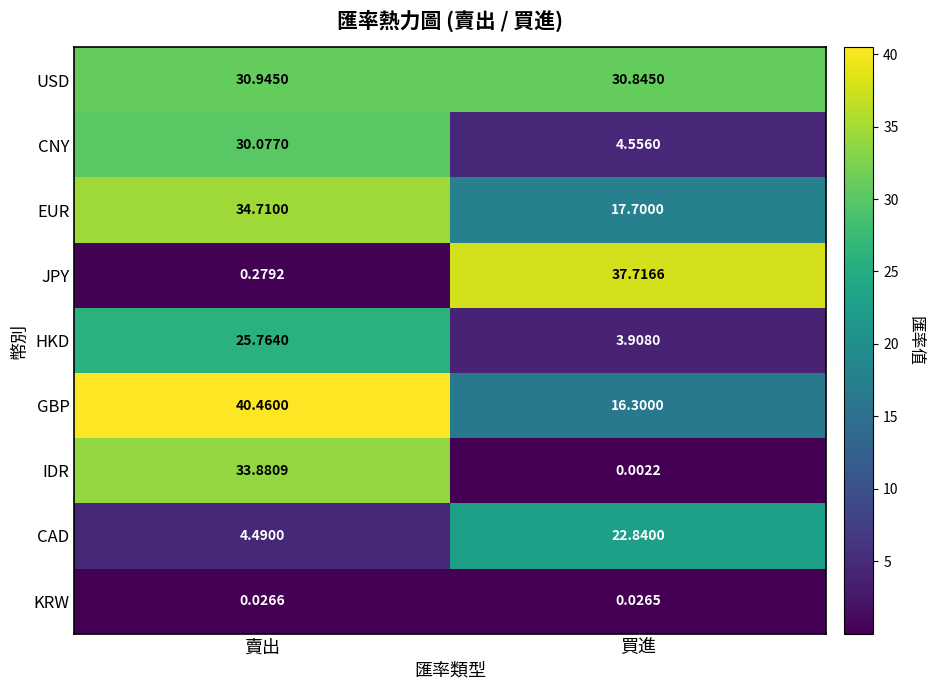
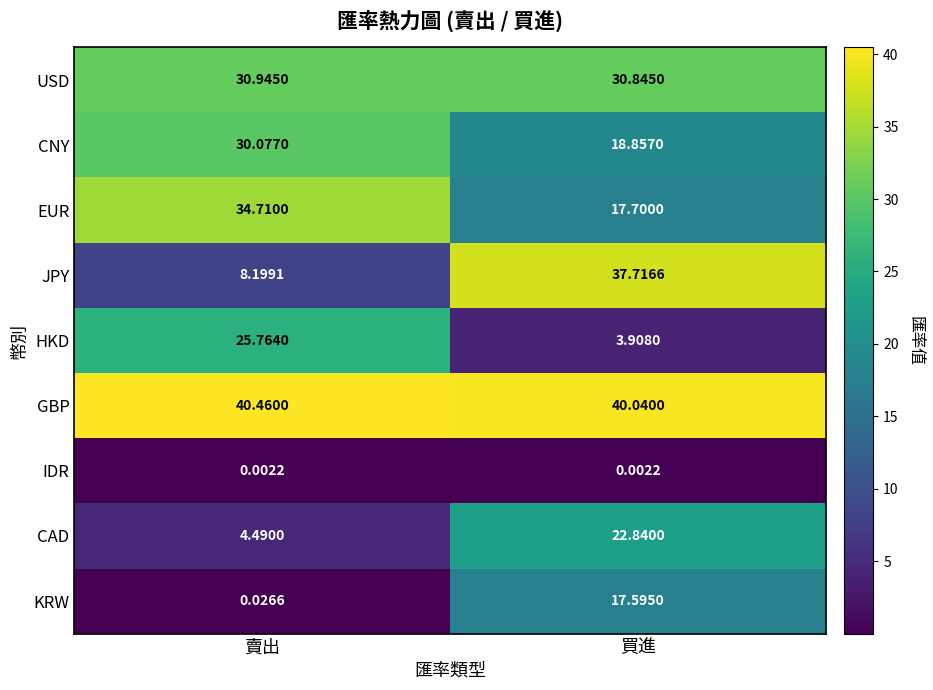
CNY, 買進: 4.5560 -> 18.8570
JPY, 賣出: 0.2792 -> 8.1991
GBP, 買進: 16.3000 -> 40.0400
IDR, 賣出: 33.8809 -> 0.0022
KRW, 買進: 0.0265 -> 17.5950
